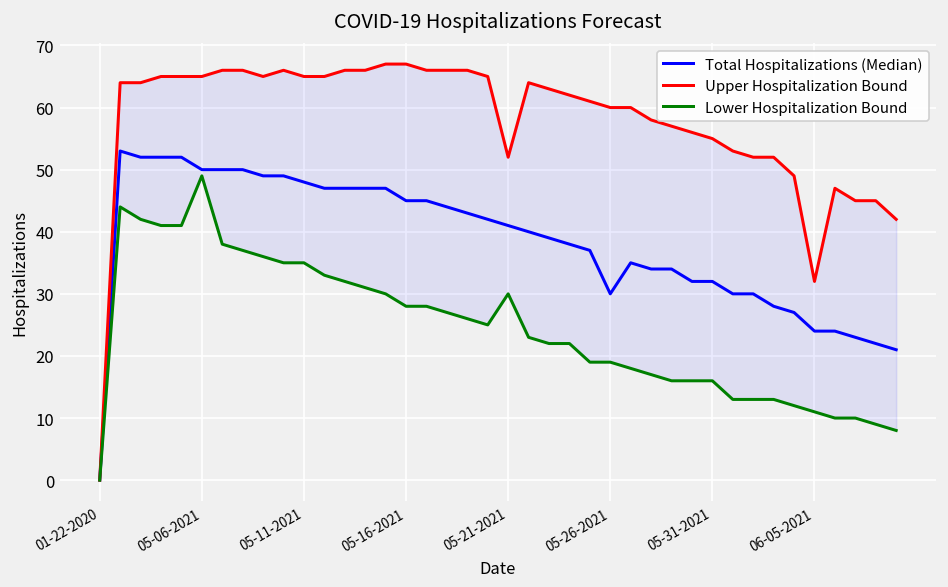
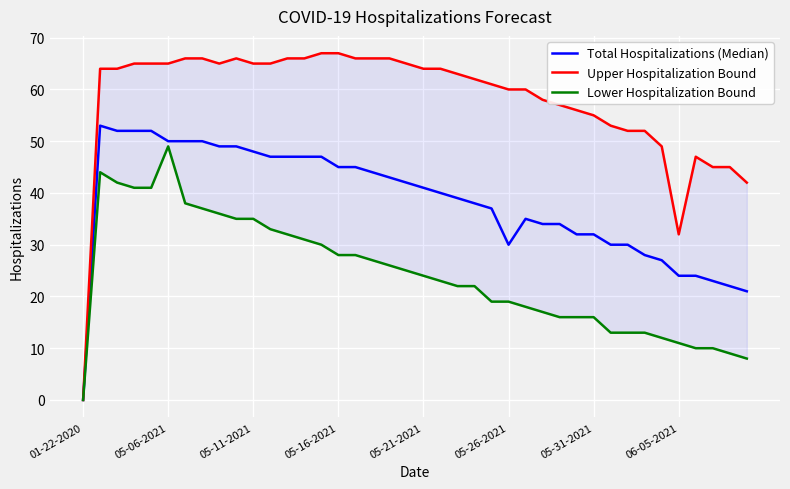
Upper Hospitalization Bound, 05-21-2021: 52 -> 64
Lower Hospitalization Bound, 05-21-2021: 30 -> 24
